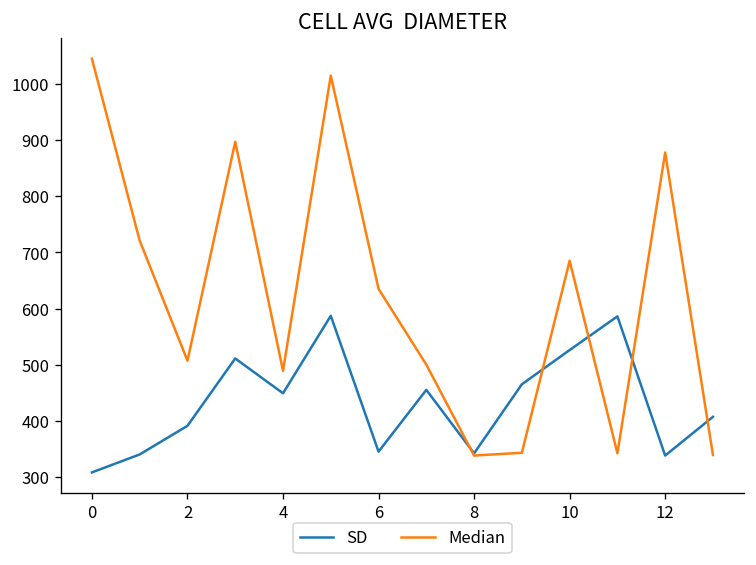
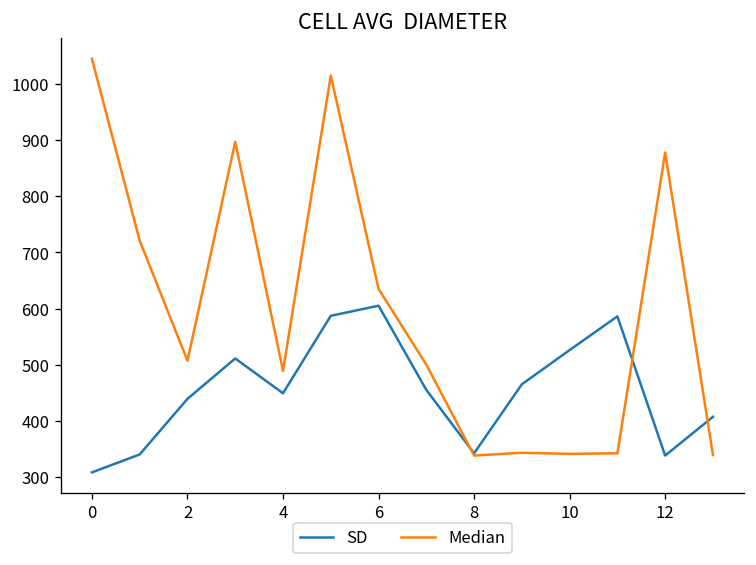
SD, 2: 390 -> 440
SD, 6: 350 -> 610
Median, 10: 690 -> 340
